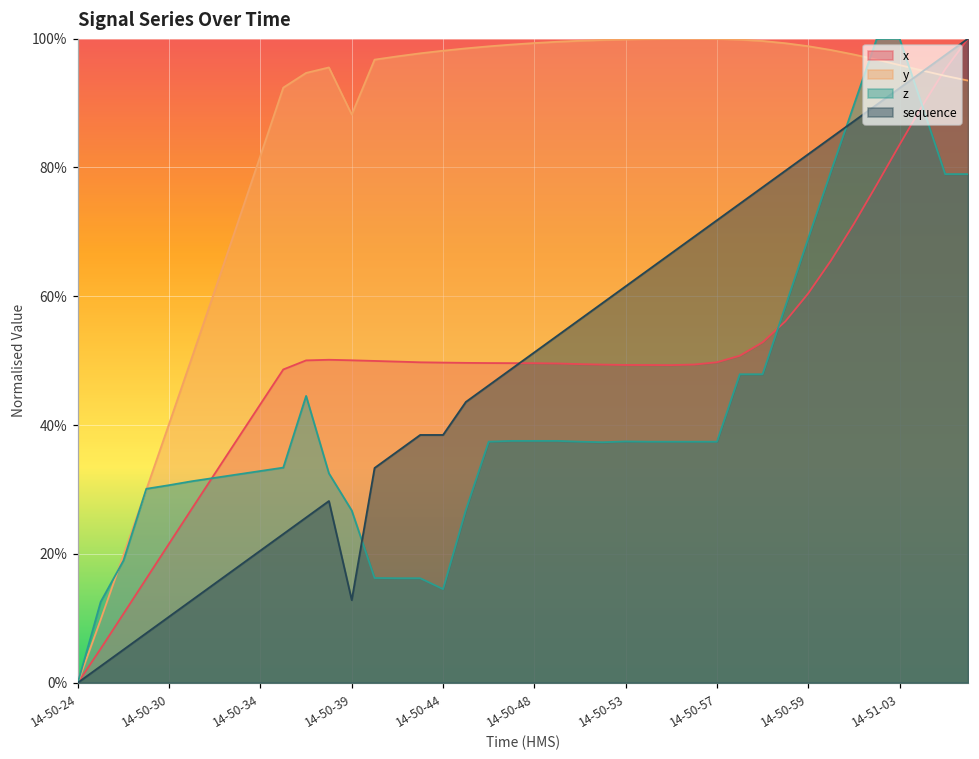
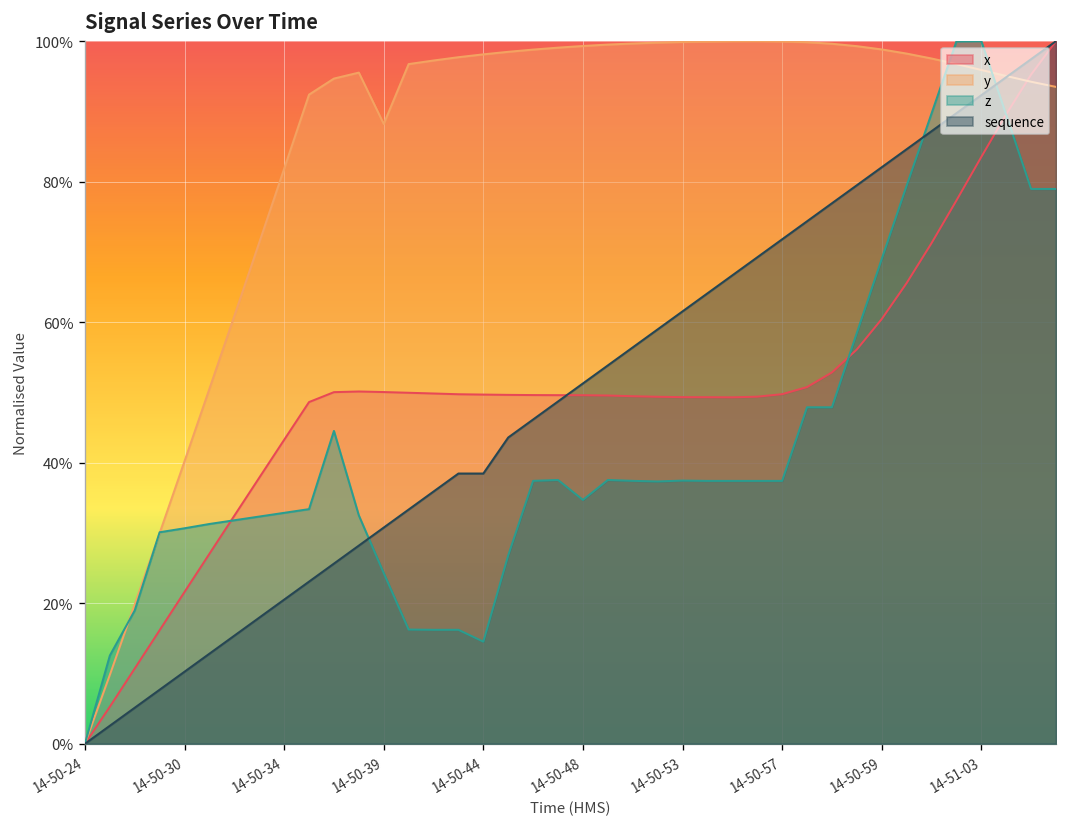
z, 14-50-39: 27% -> 24%
sequence, 14-50-39: 13% -> 31%
z, 14-50-48: 38% -> 35%
